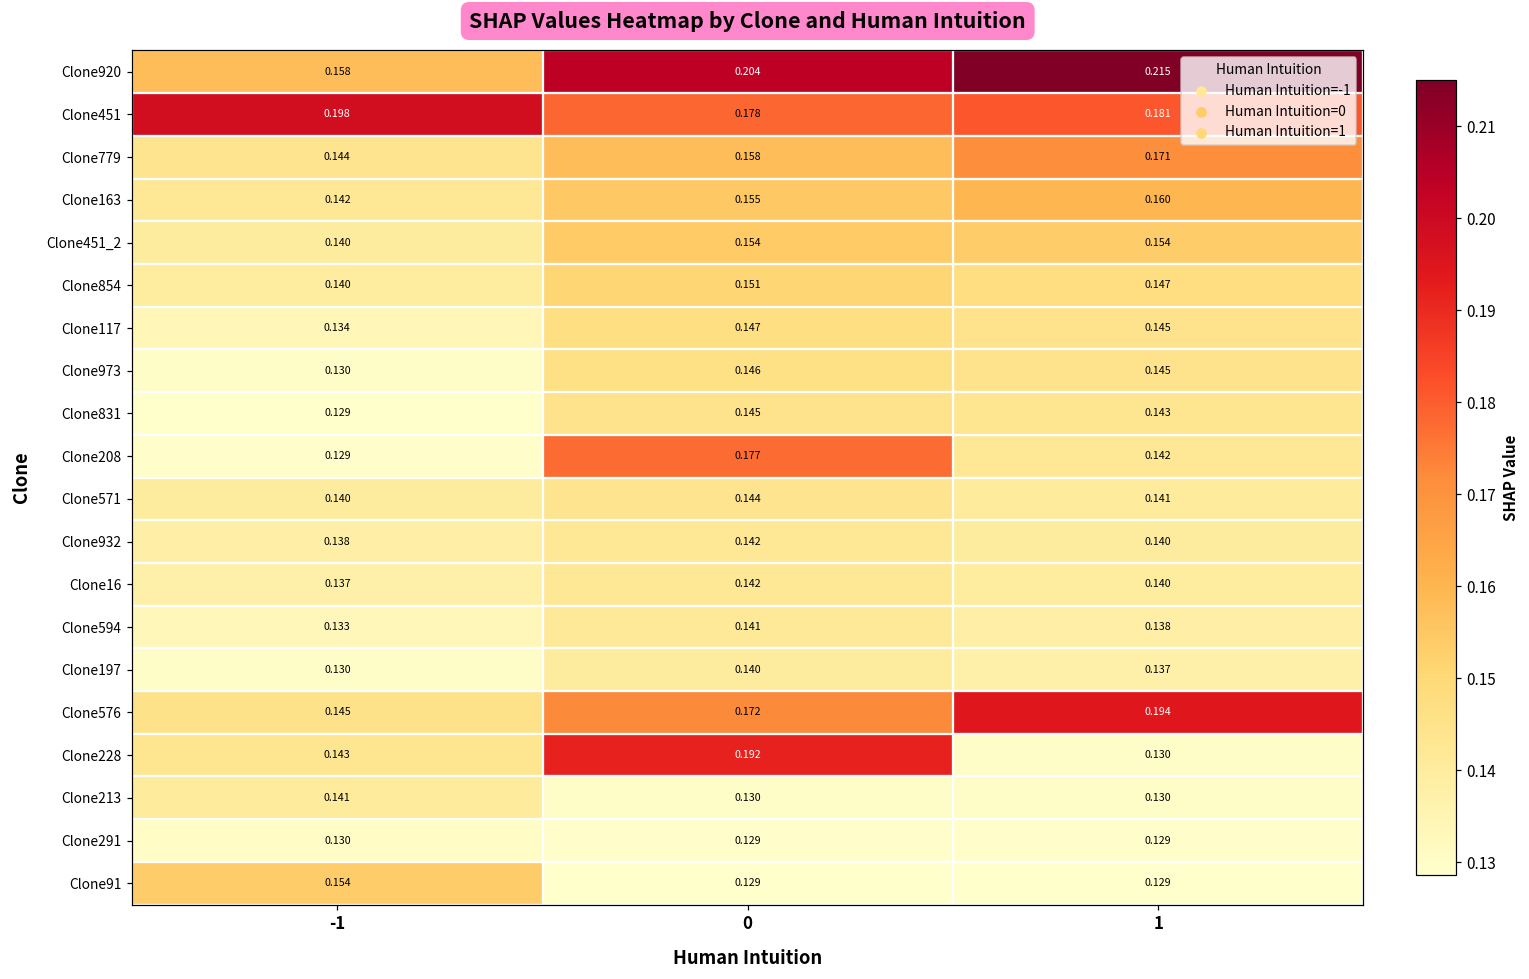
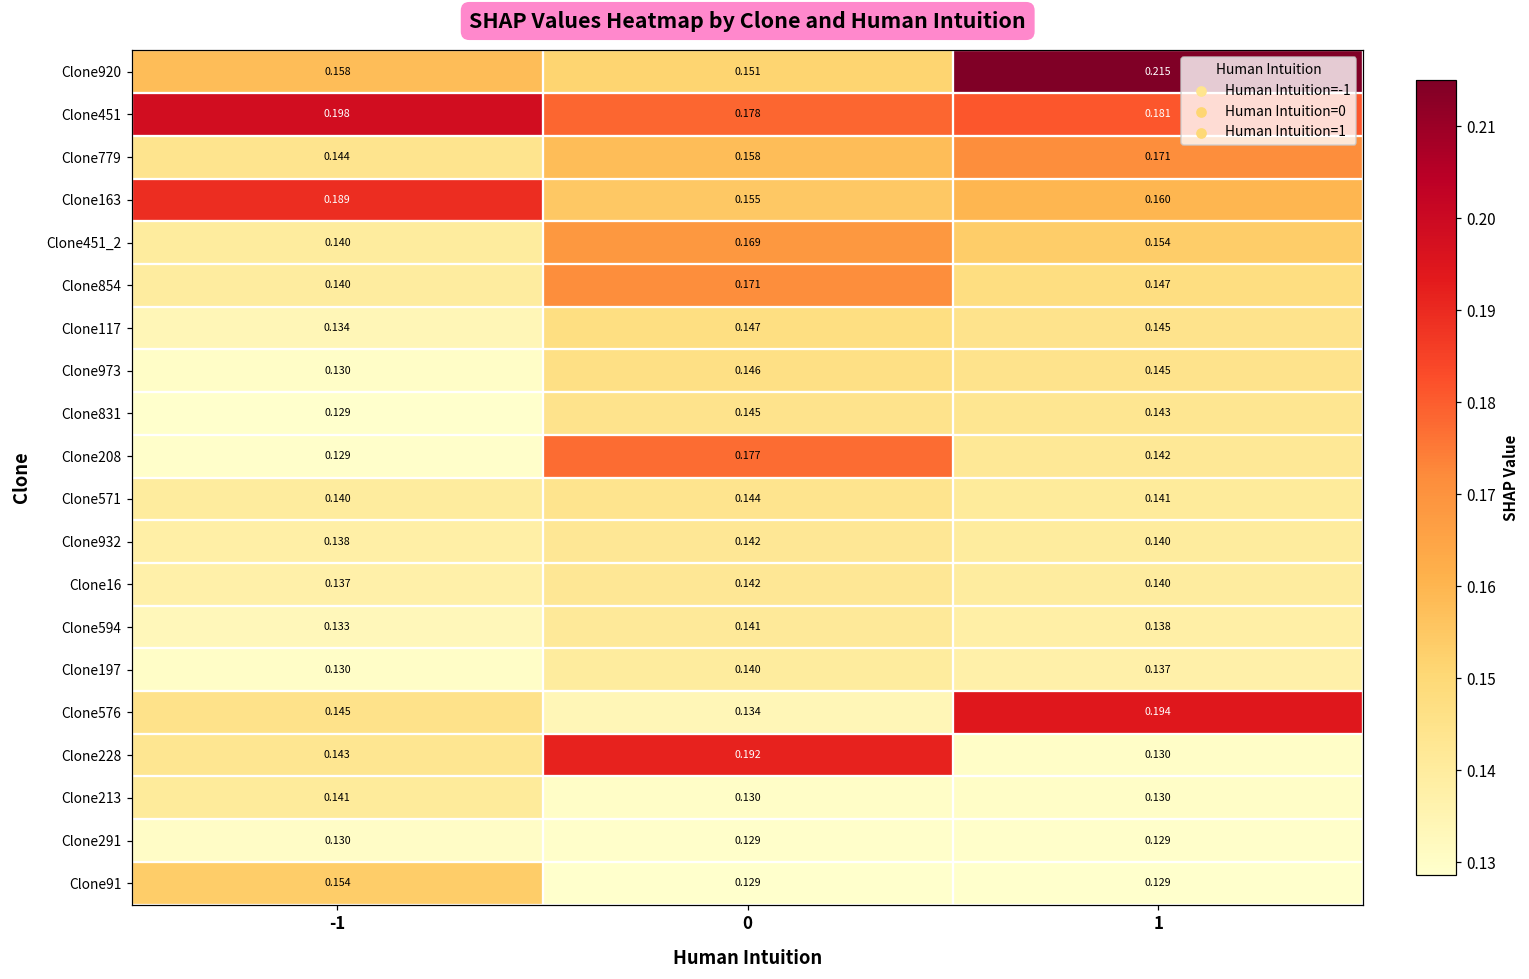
Clone920, 0: 0.204 -> 0.151
Clone163, -1: 0.142 -> 0.189
Clone451_2, 0: 0.154 -> 0.169
Clone854, 0: 0.151 -> 0.171
Clone576, 0: 0.172 -> 0.134
